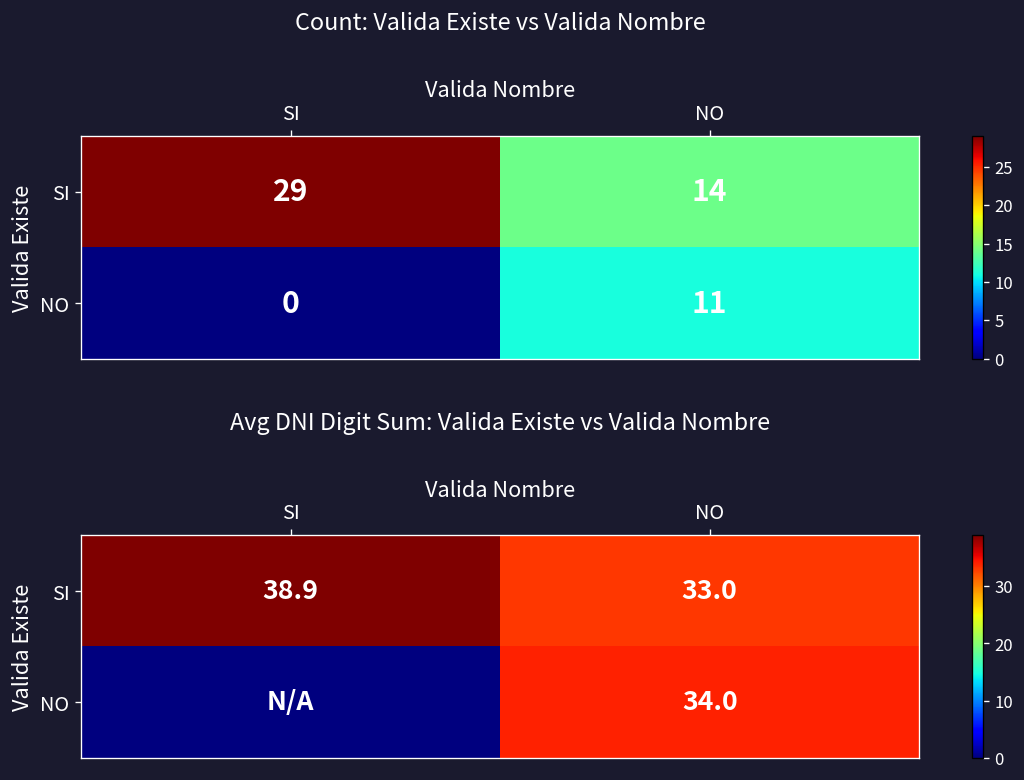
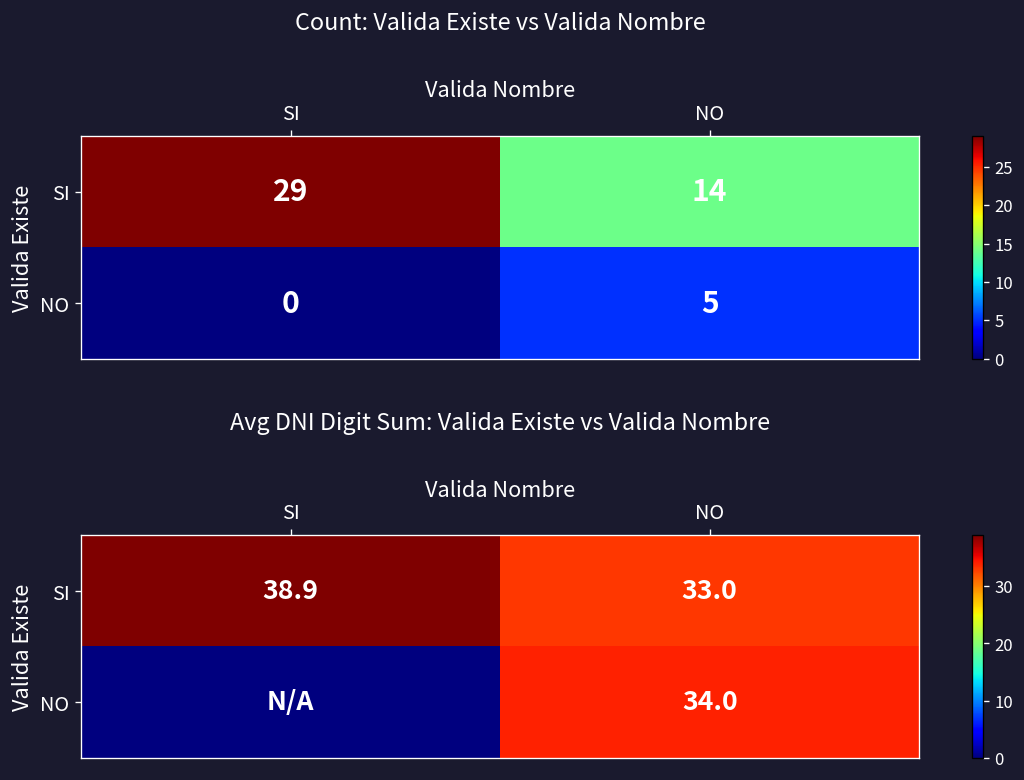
Count: Valida Existe vs Valida Nombre, NO, NO: 11 -> 5
